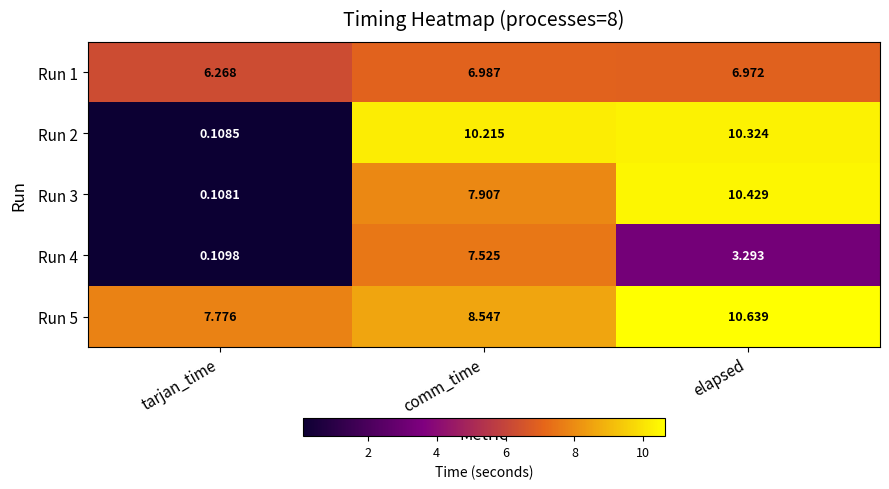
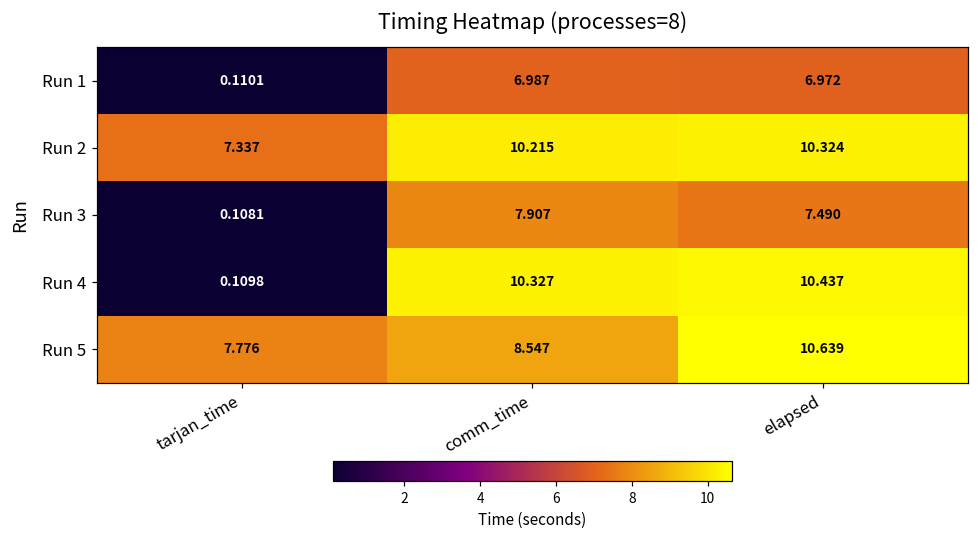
Run 1, tarjan_time: 6.268 -> 0.1101
Run 2, tarjan_time: 0.1085 -> 7.337
Run 3, elapsed: 10.429 -> 7.490
Run 4, comm_time: 7.525 -> 10.327
Run 4, elapsed: 3.293 -> 10.437
